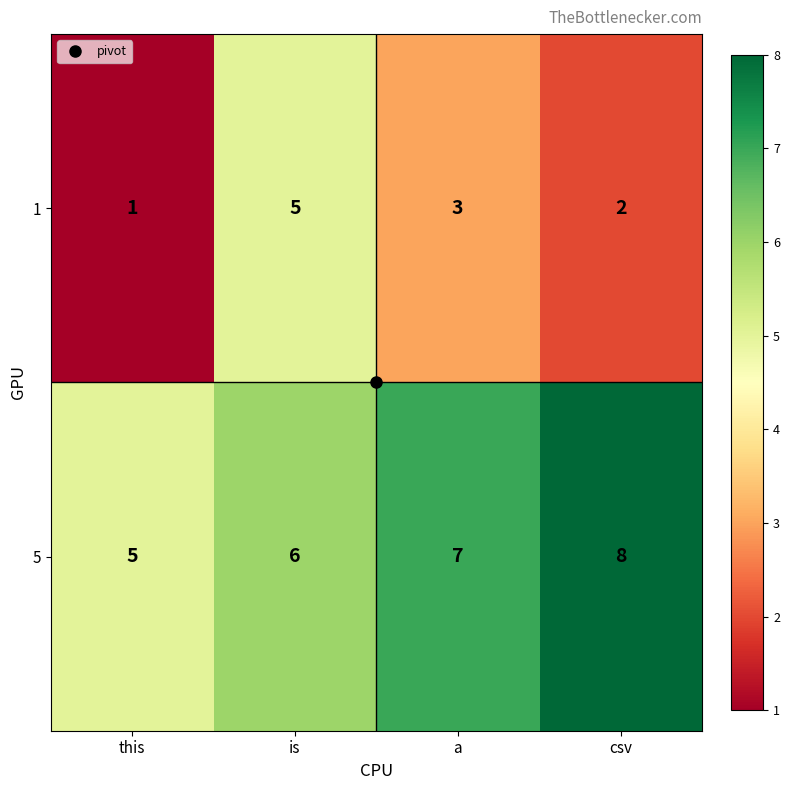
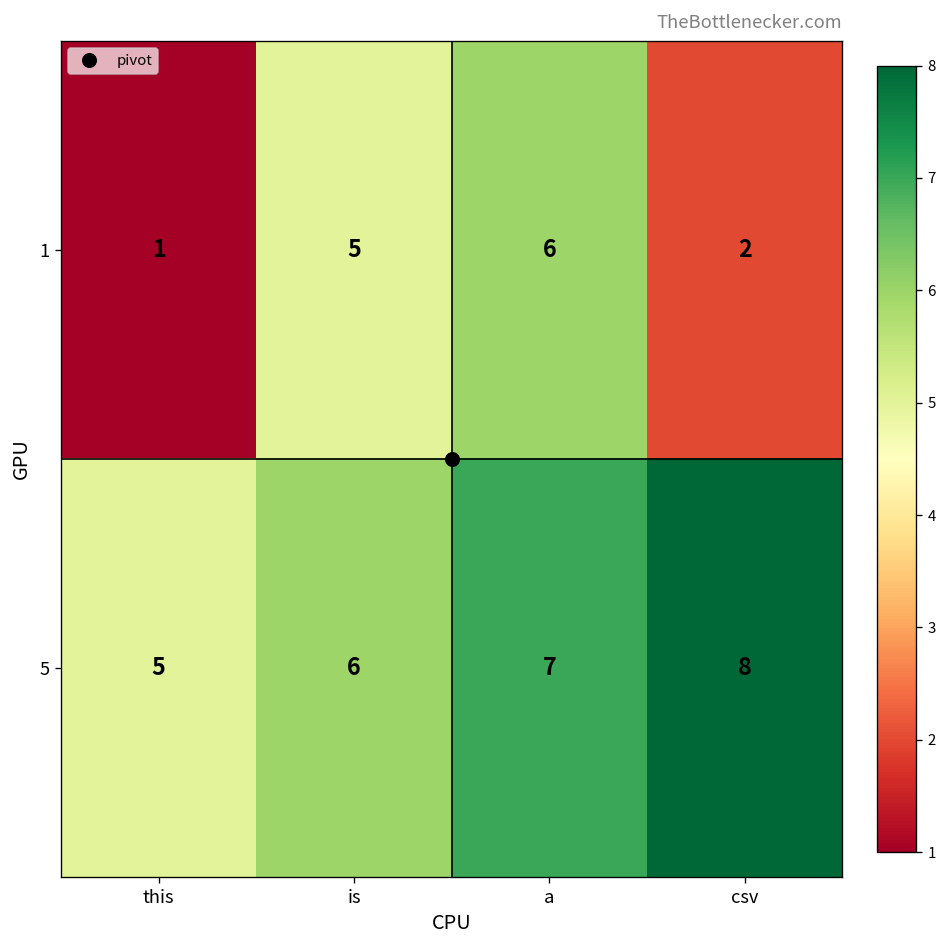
1, a: 3 -> 6
